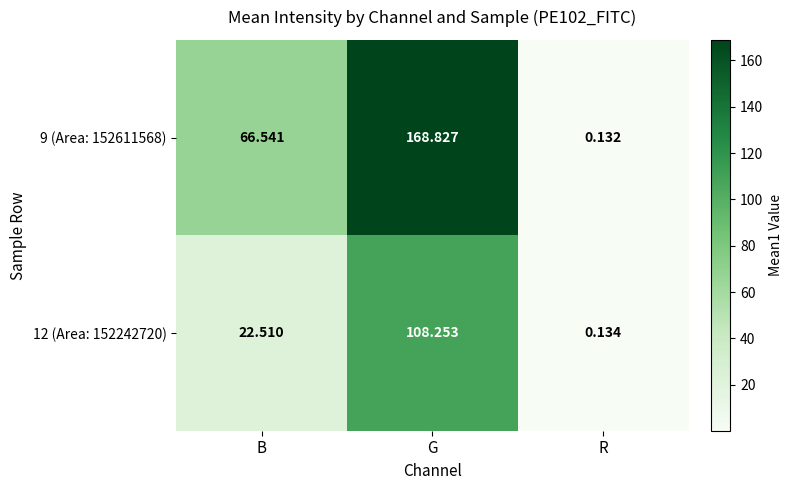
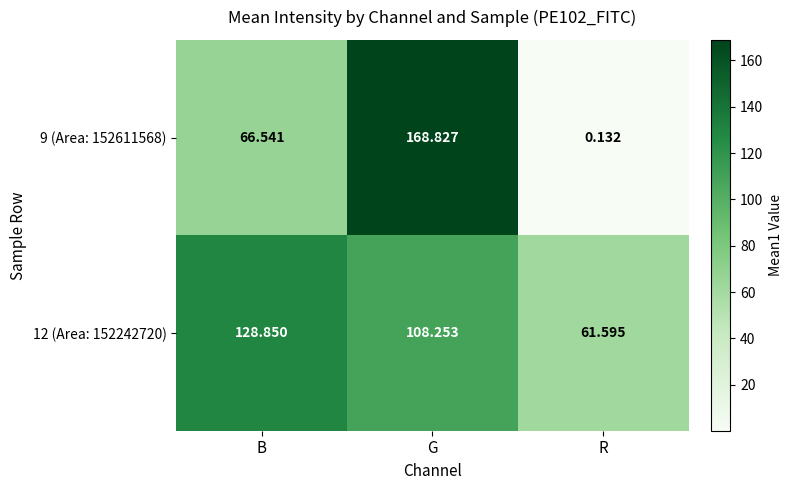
12 (Area: 152242720), B: 22.510 -> 128.850
12 (Area: 152242720), R: 0.134 -> 61.595
